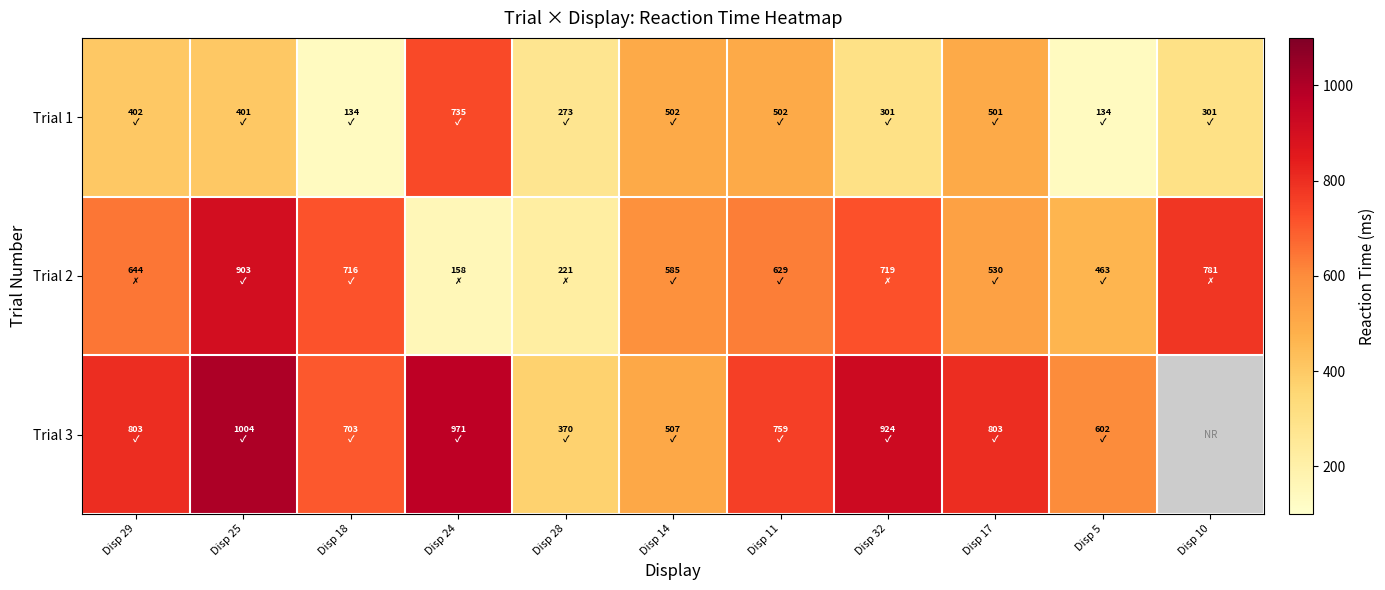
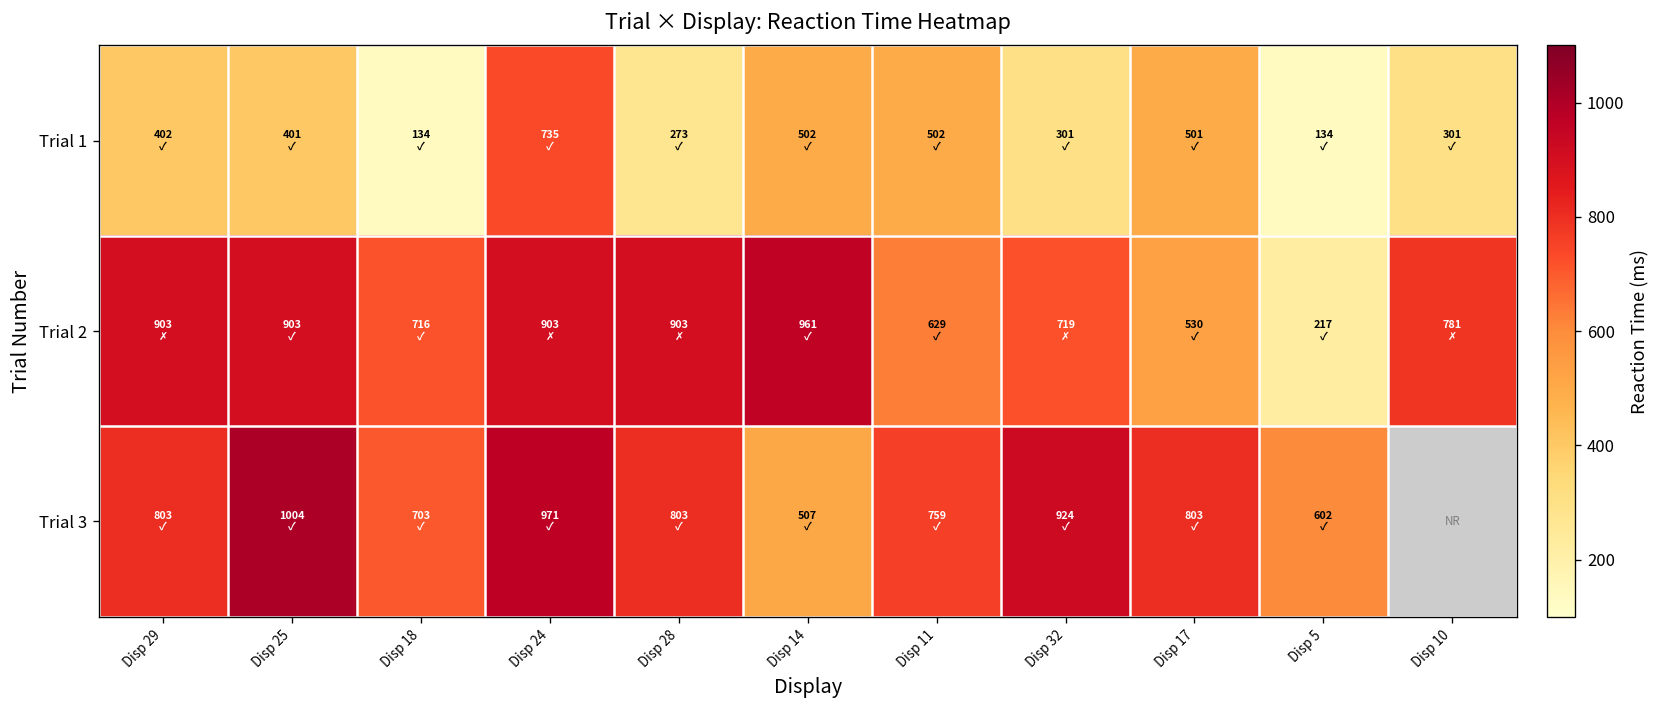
Trial 2, Disp 29: 644 -> 903
Trial 2, Disp 24: 158 -> 903
Trial 2, Disp 28: 221 -> 903
Trial 2, Disp 14: 585 -> 961
Trial 2, Disp 5: 463 -> 217
Trial 3, Disp 28: 370 -> 803
